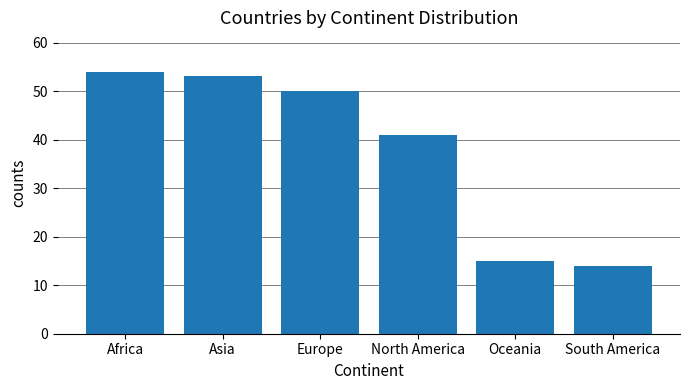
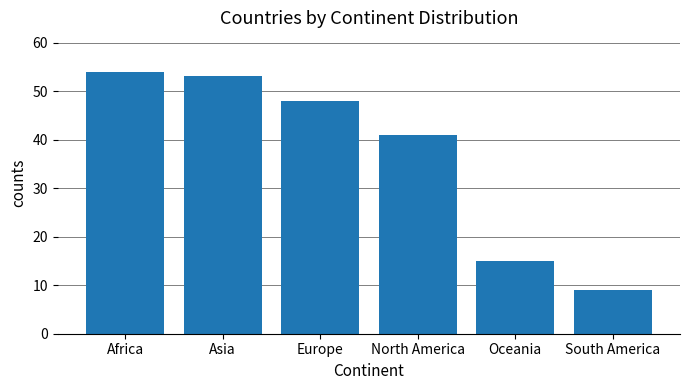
Europe: 50 -> 48
South America: 14 -> 9
